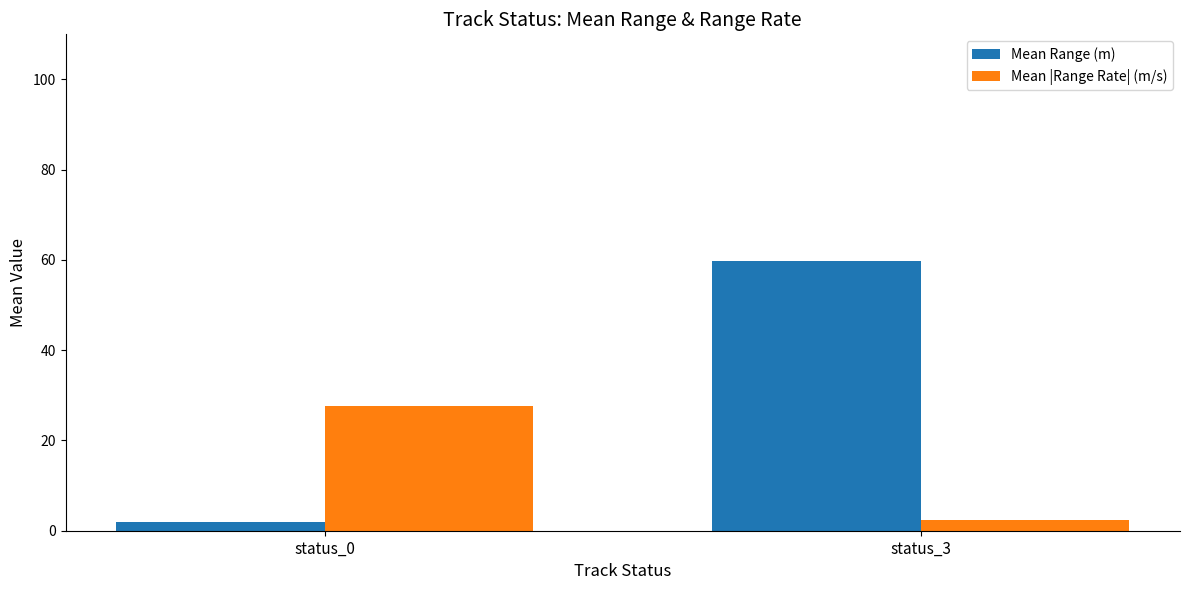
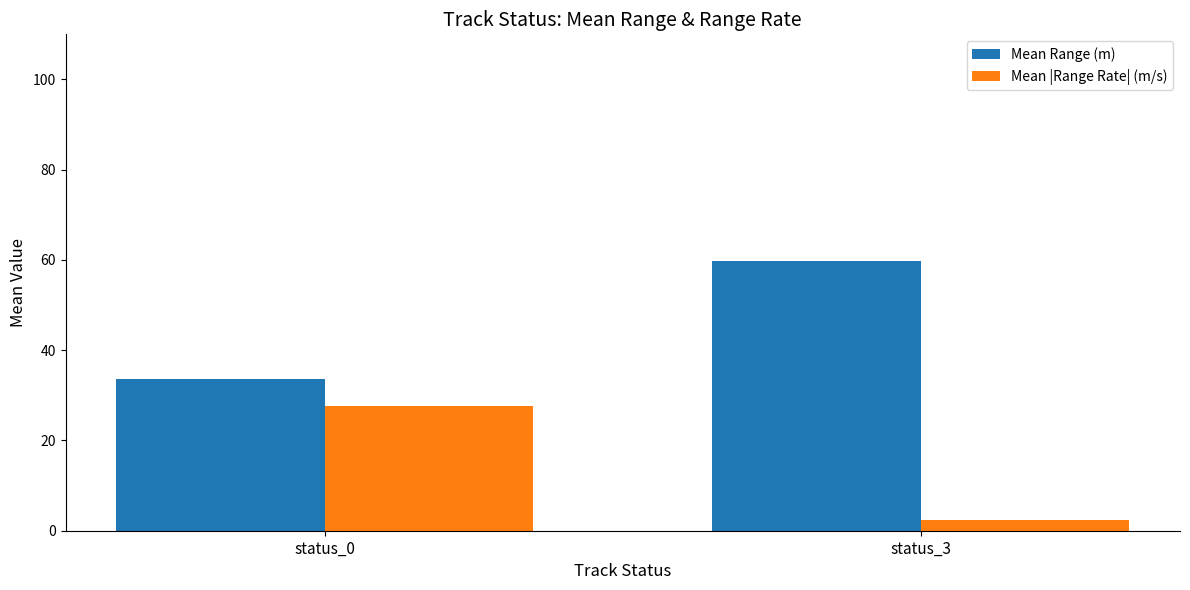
Mean Range (m), status_0: 2 -> 34
